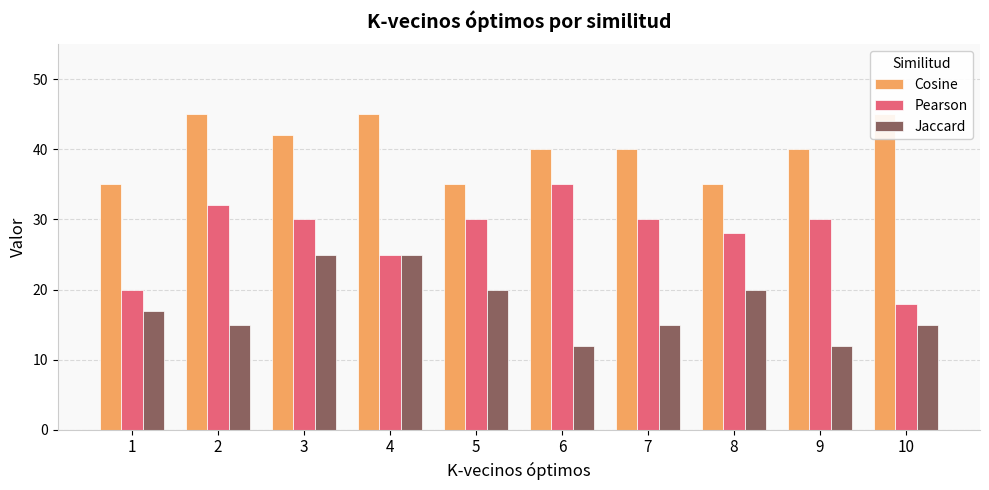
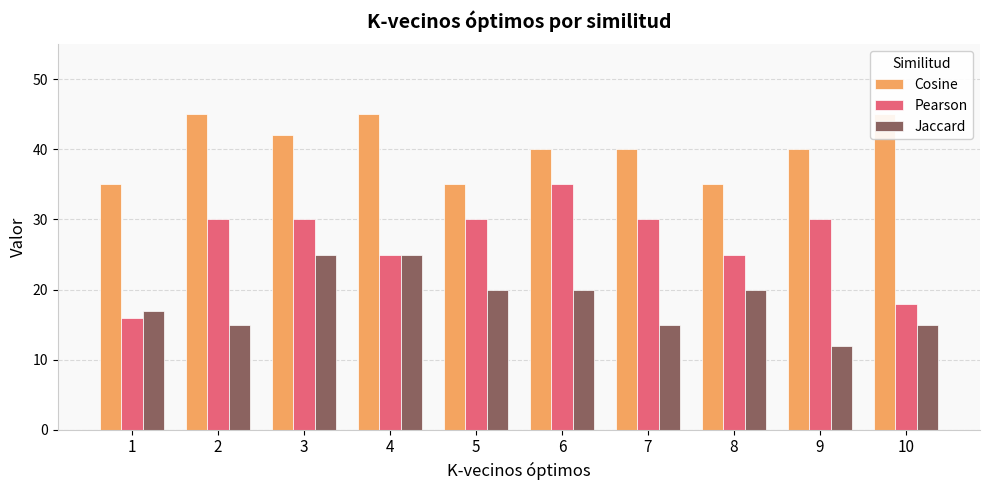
Pearson, 1: 20 -> 16
Pearson, 2: 32 -> 30
Jaccard, 6: 12 -> 20
Pearson, 8: 28 -> 25
